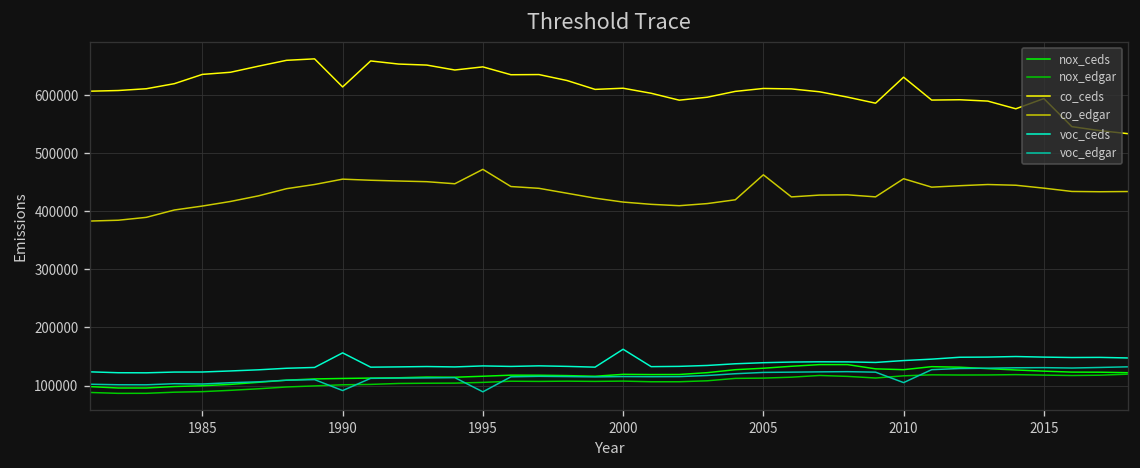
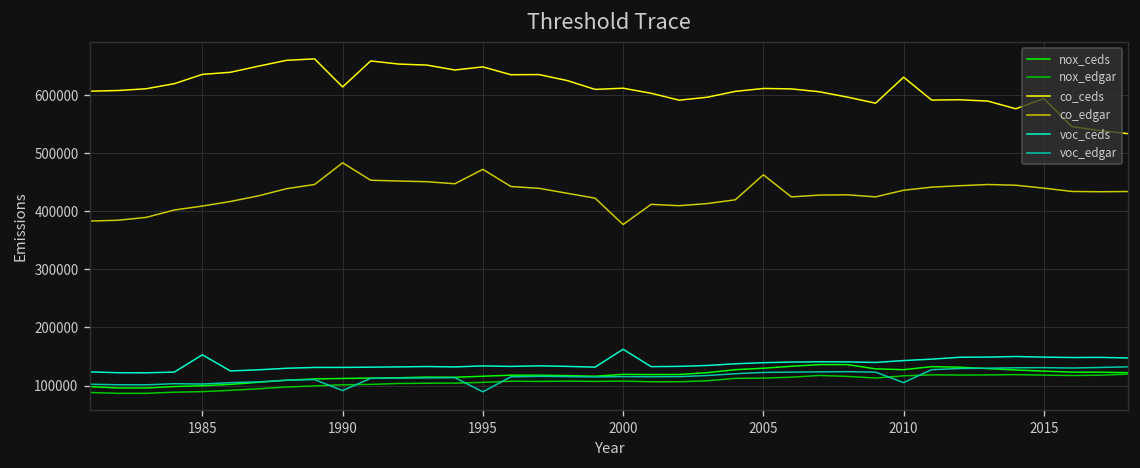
voc_ceds, 1985: 120000 -> 150000
co_edgar, 1990: 460000 -> 480000
voc_ceds, 1990: 160000 -> 130000
co_edgar, 2000: 420000 -> 380000
co_edgar, 2010: 460000 -> 440000
